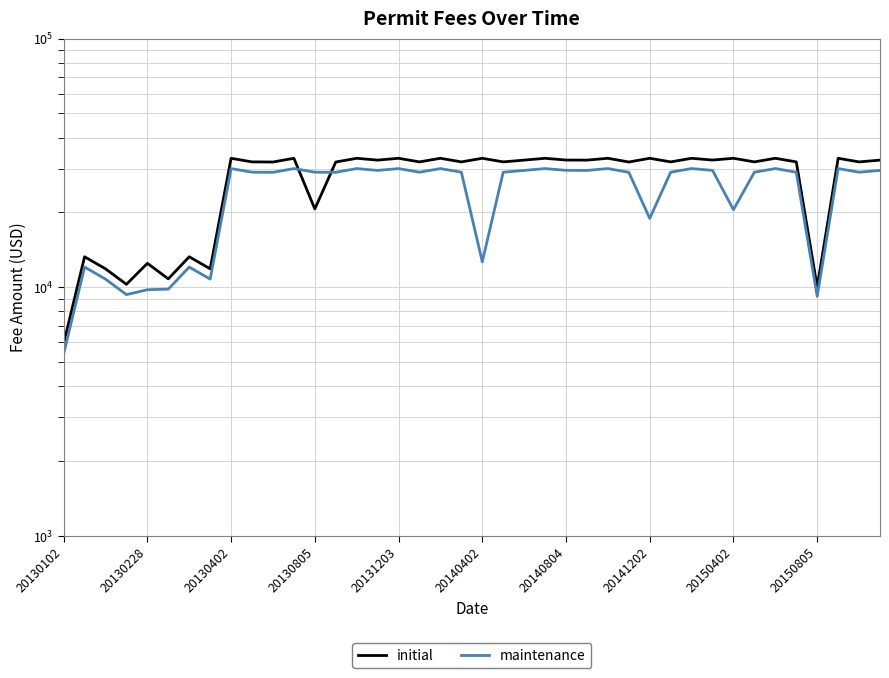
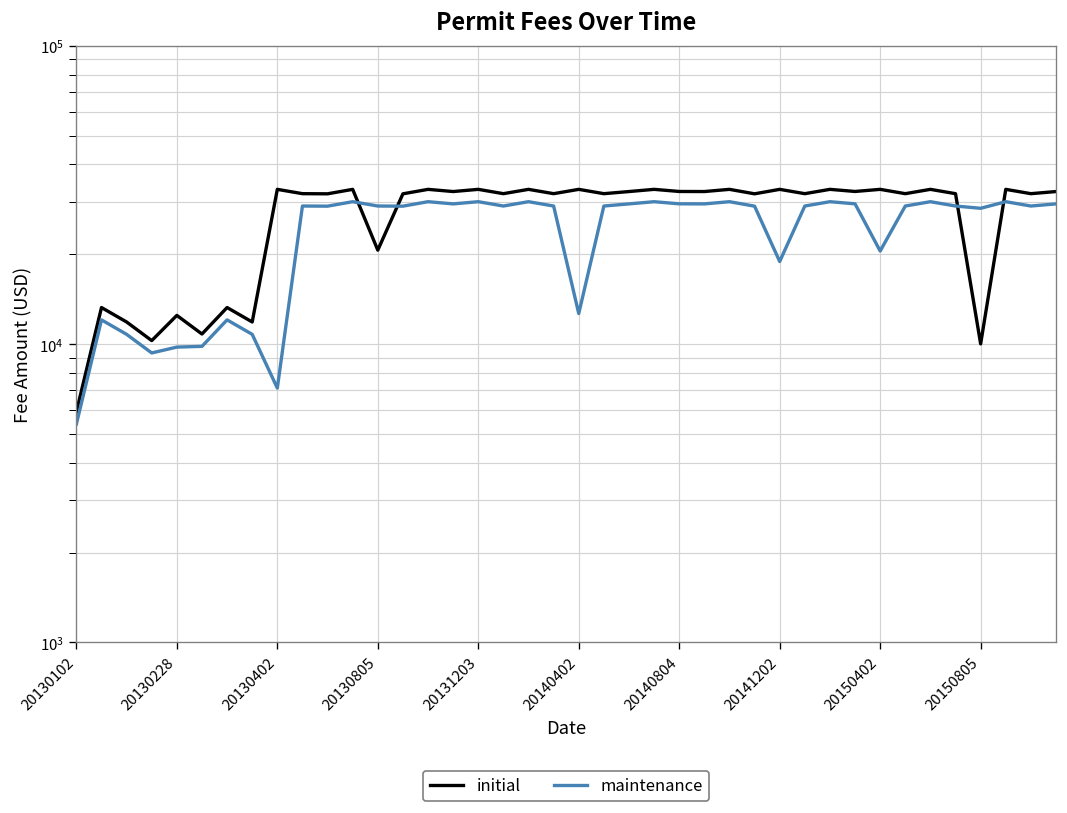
maintenance, 20130402: 30000 -> 7100
maintenance, 20150805: 9200 -> 29000
